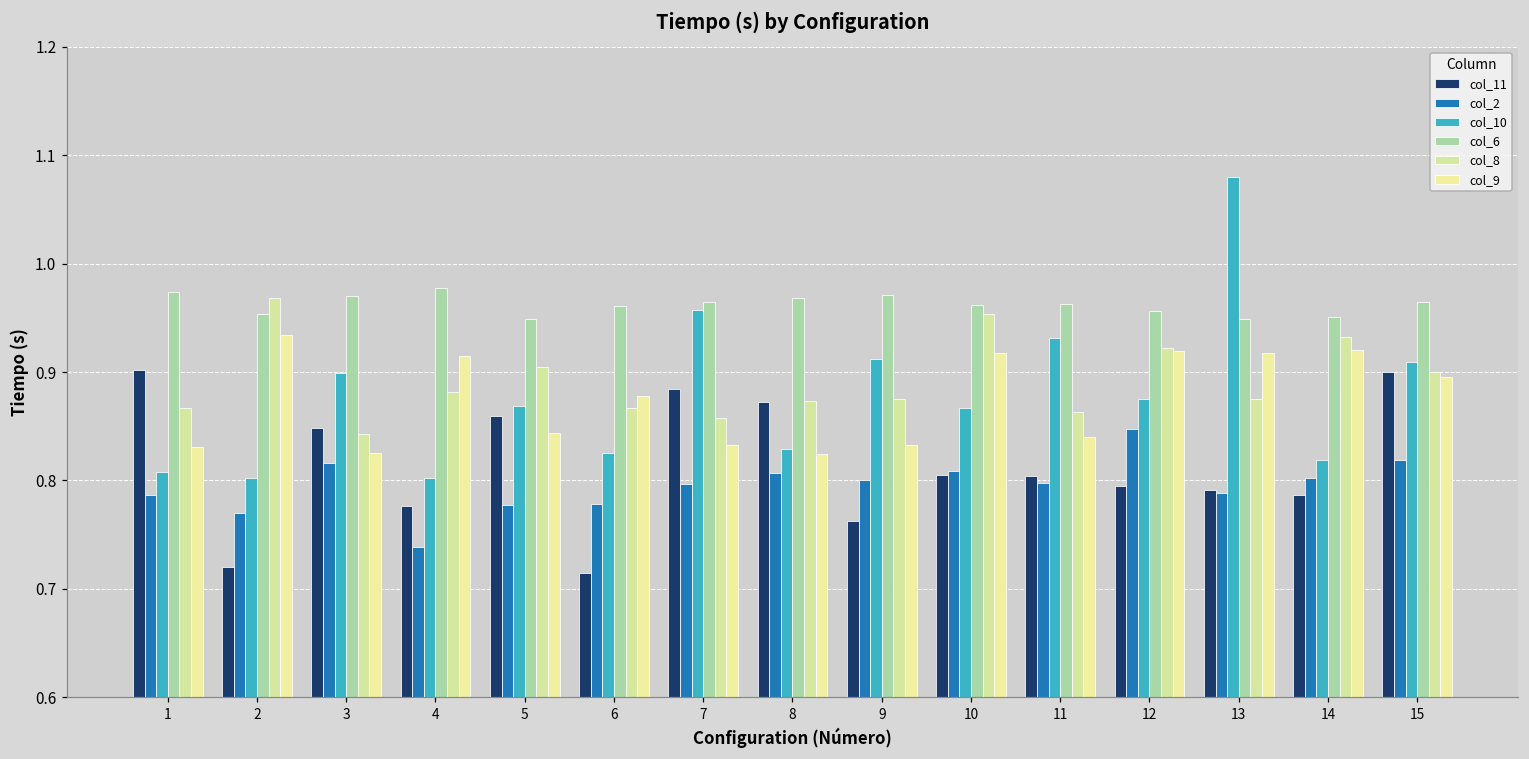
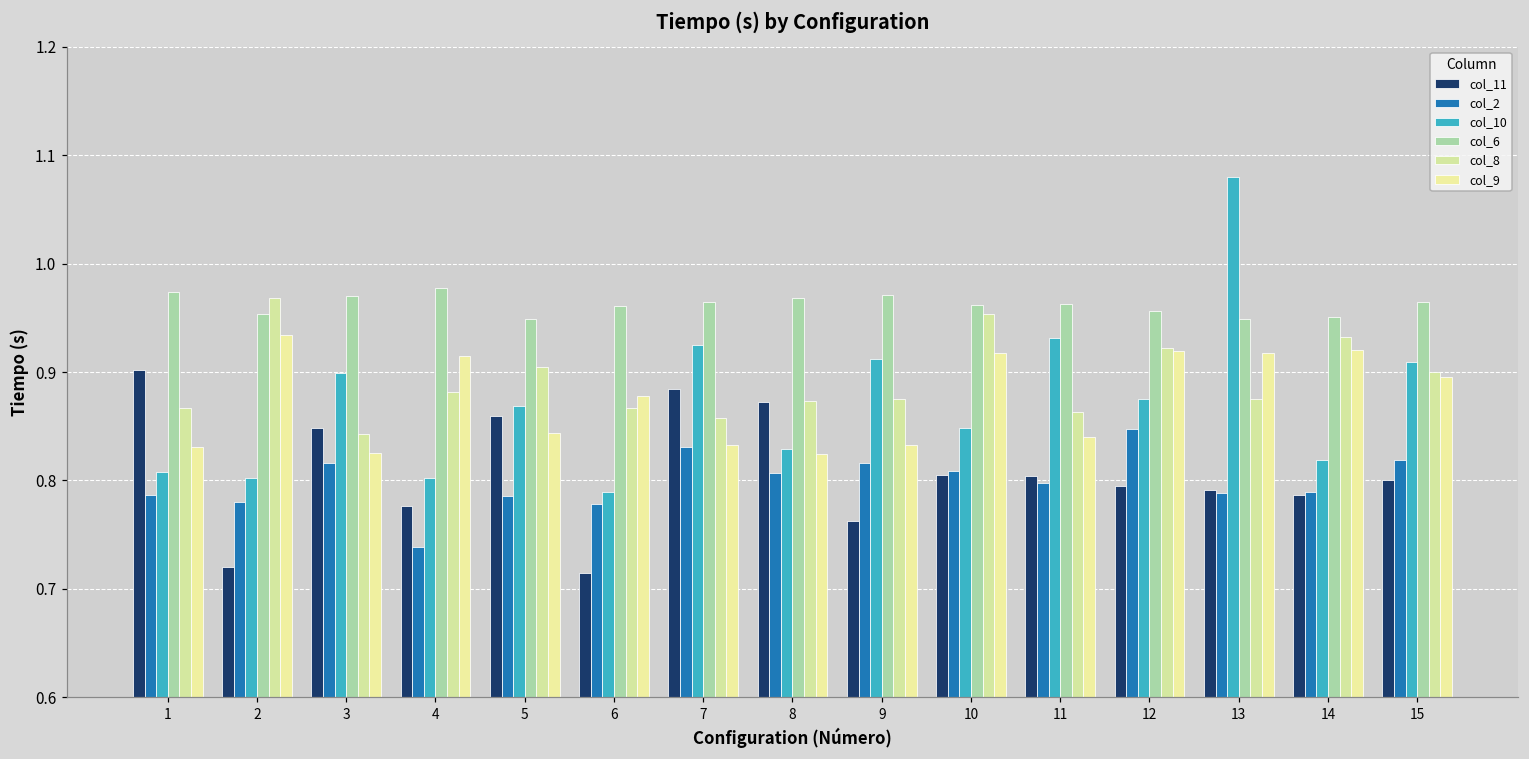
col_2, 2: 0.77 -> 0.78
col_2, 5: 0.78 -> 0.79
col_10, 6: 0.83 -> 0.79
col_2, 7: 0.80 -> 0.83
col_10, 7: 0.96 -> 0.93
col_2, 9: 0.80 -> 0.82
col_10, 10: 0.87 -> 0.85
col_2, 14: 0.80 -> 0.79
col_11, 15: 0.9 -> 0.8
